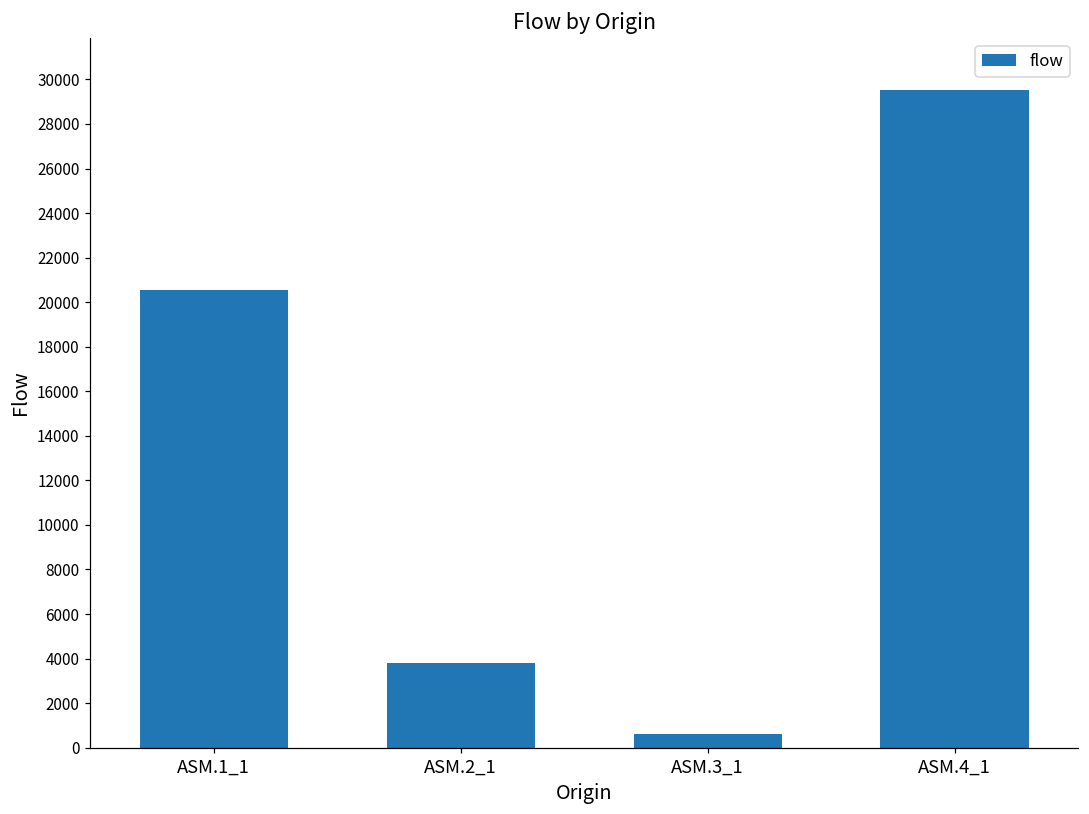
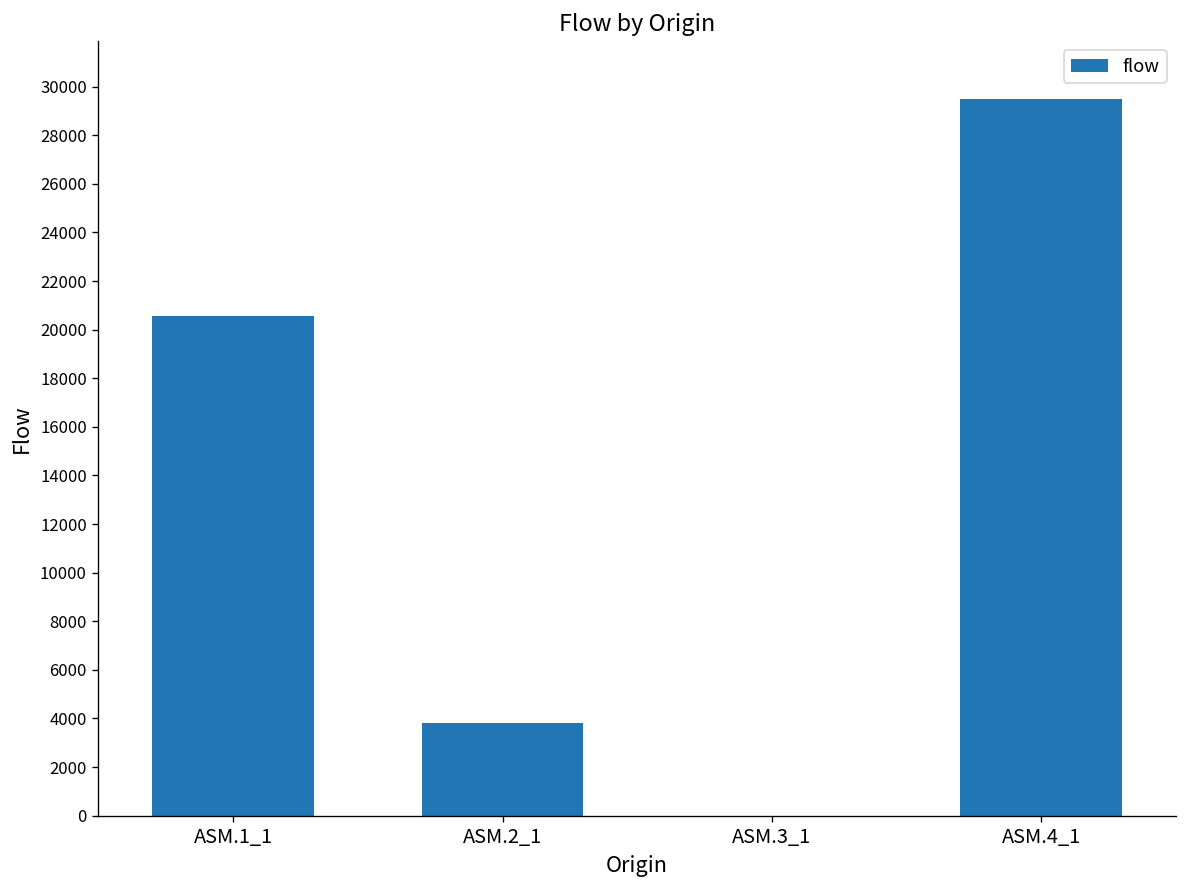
ASM.3_1: 600 -> 0
